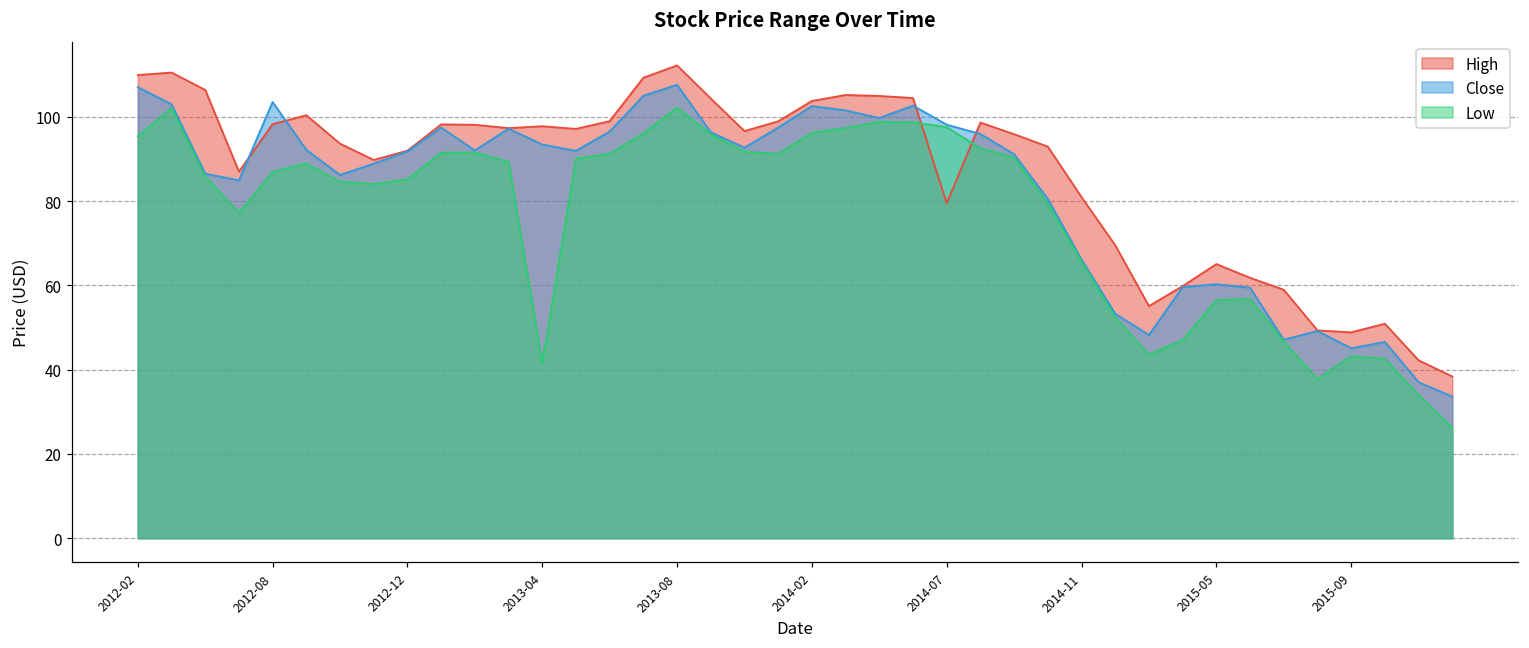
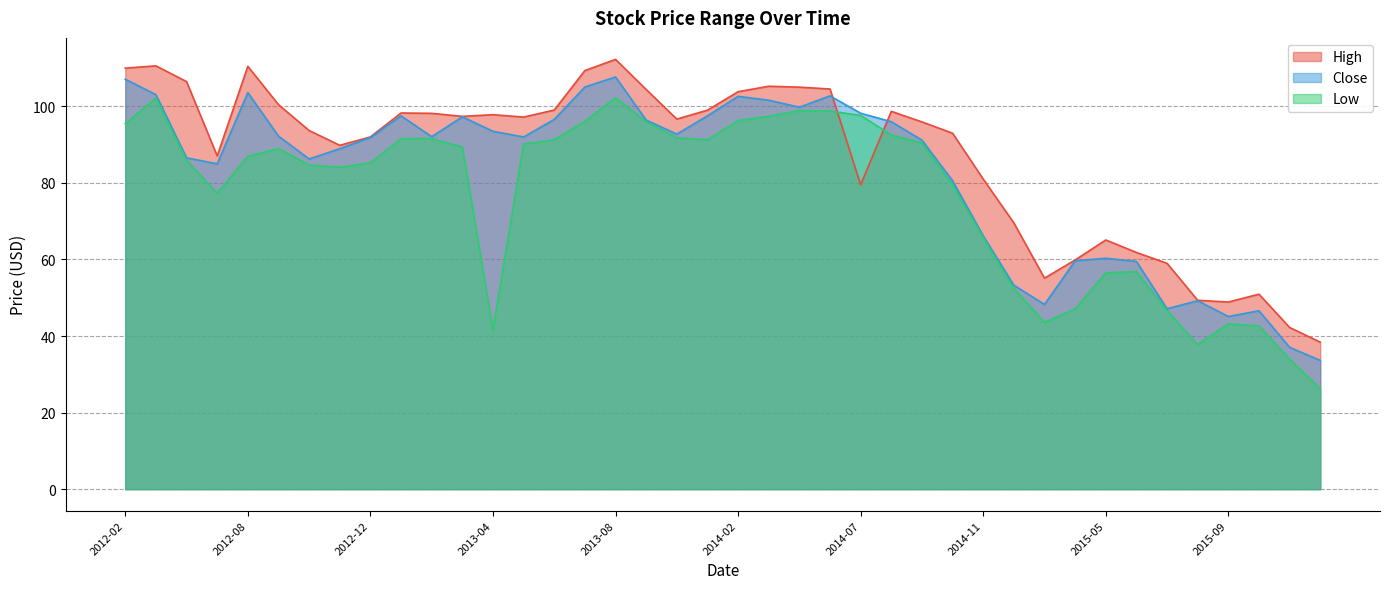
High, 2012-08: 98 -> 110
